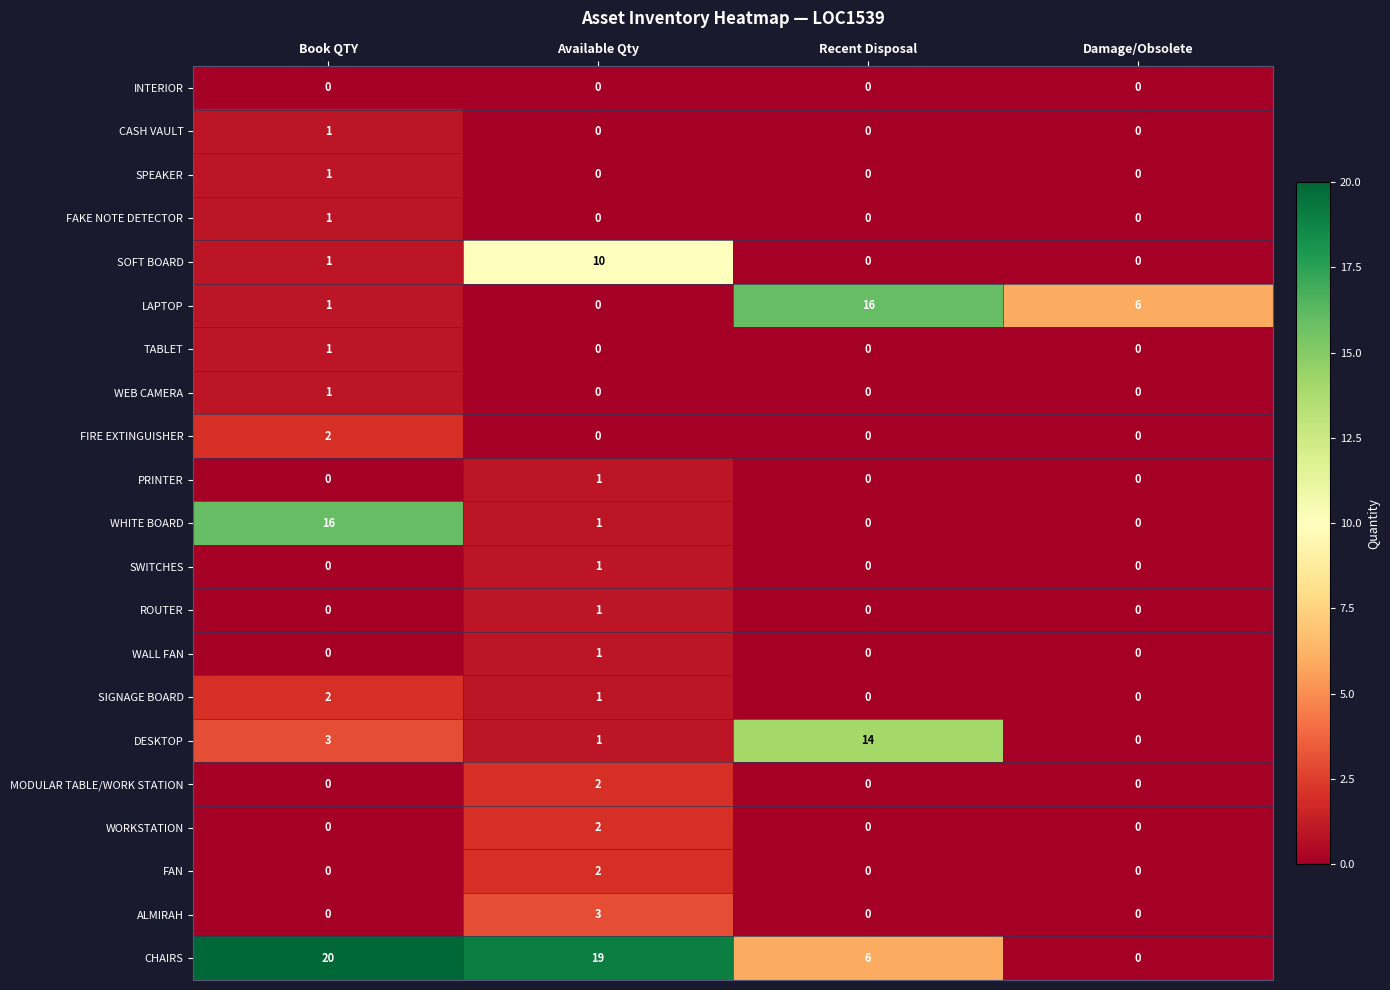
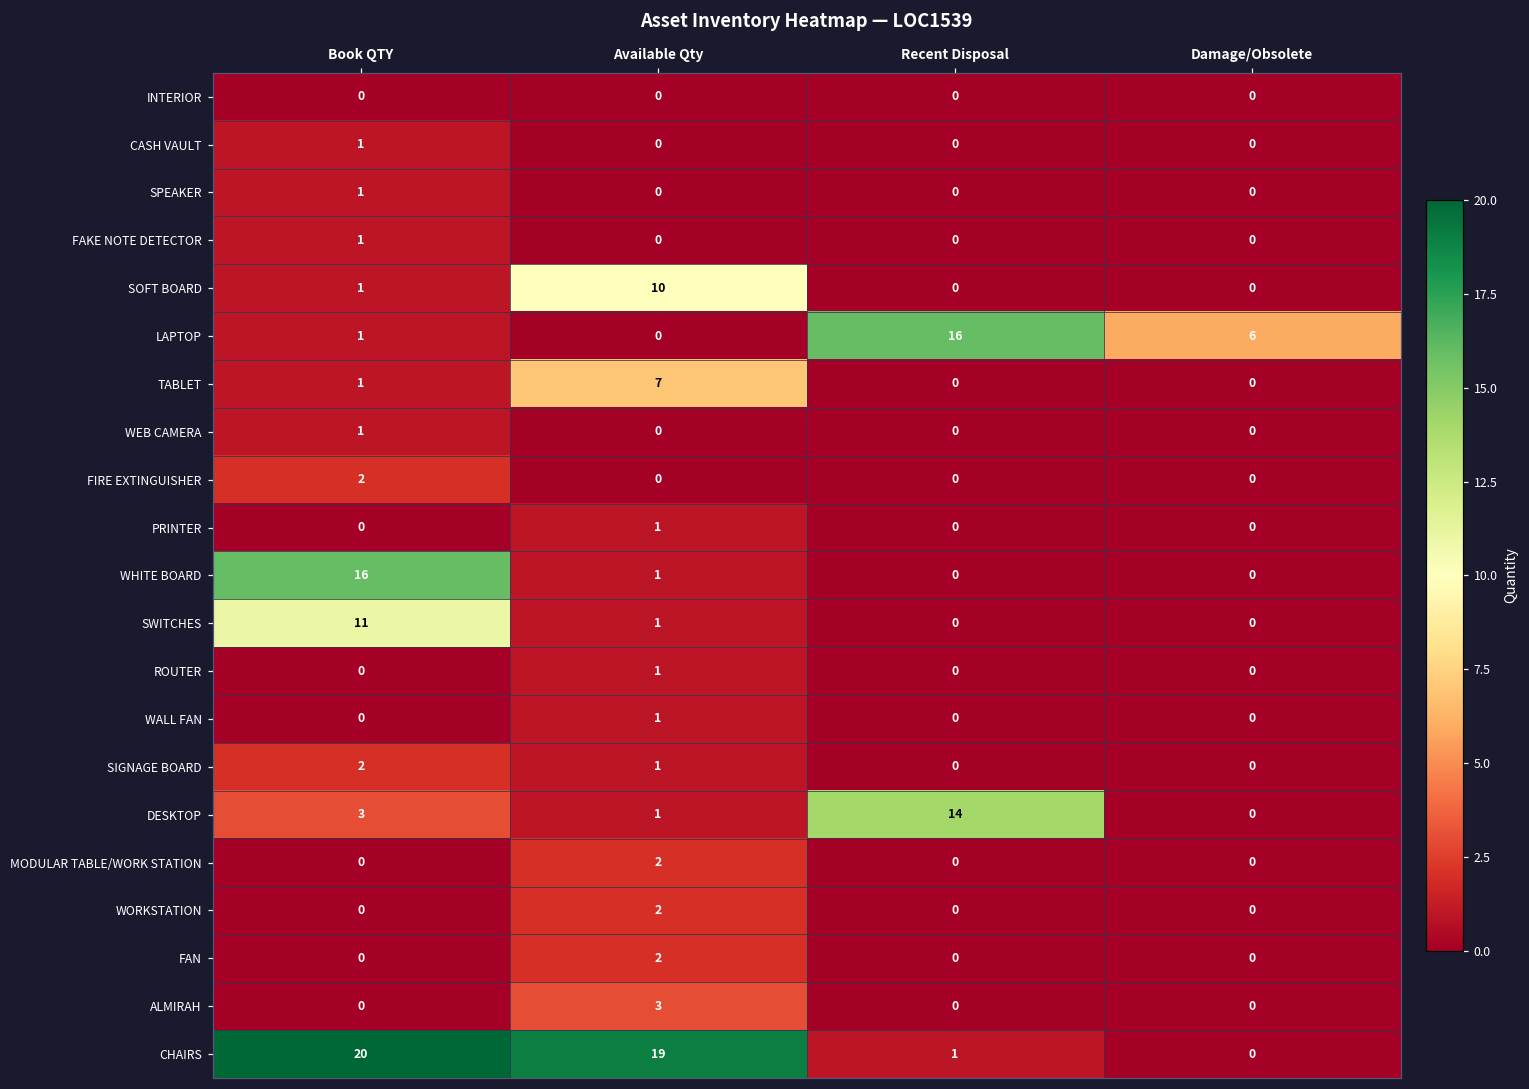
TABLET, Available Qty: 0 -> 7
SWITCHES, Book QTY: 0 -> 11
CHAIRS, Recent Disposal: 6 -> 1
